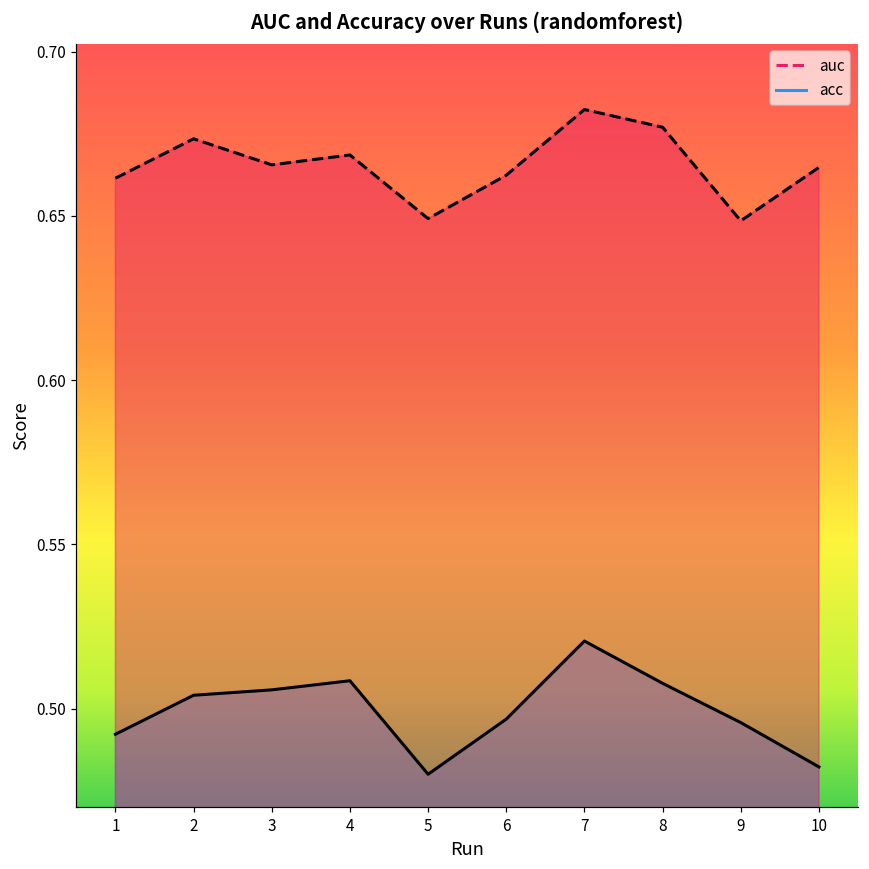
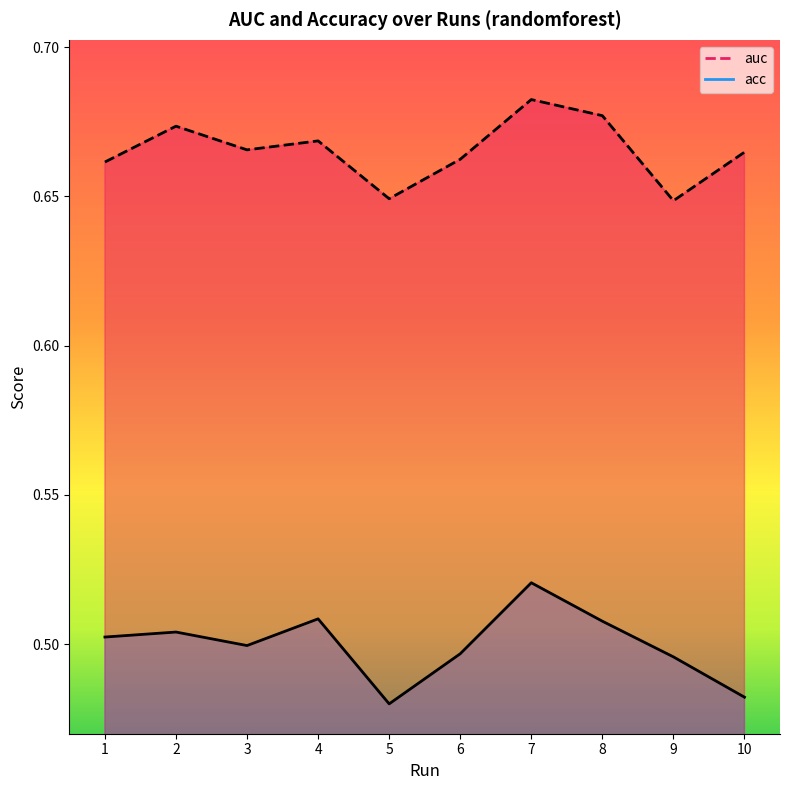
acc, 1: 0.492 -> 0.502
acc, 3: 0.506 -> 0.500
